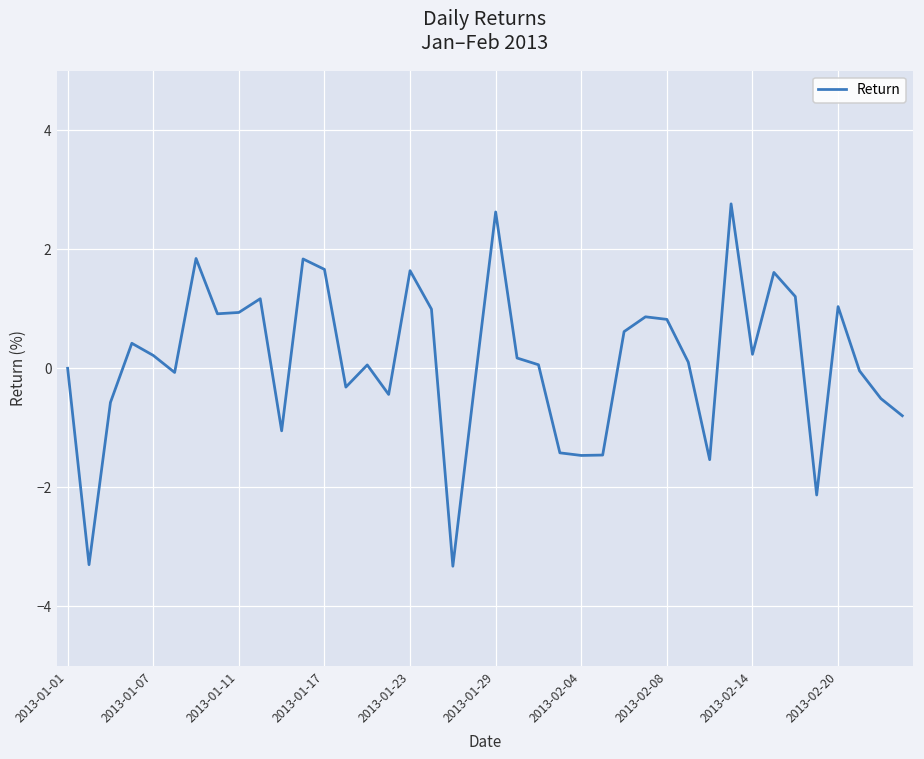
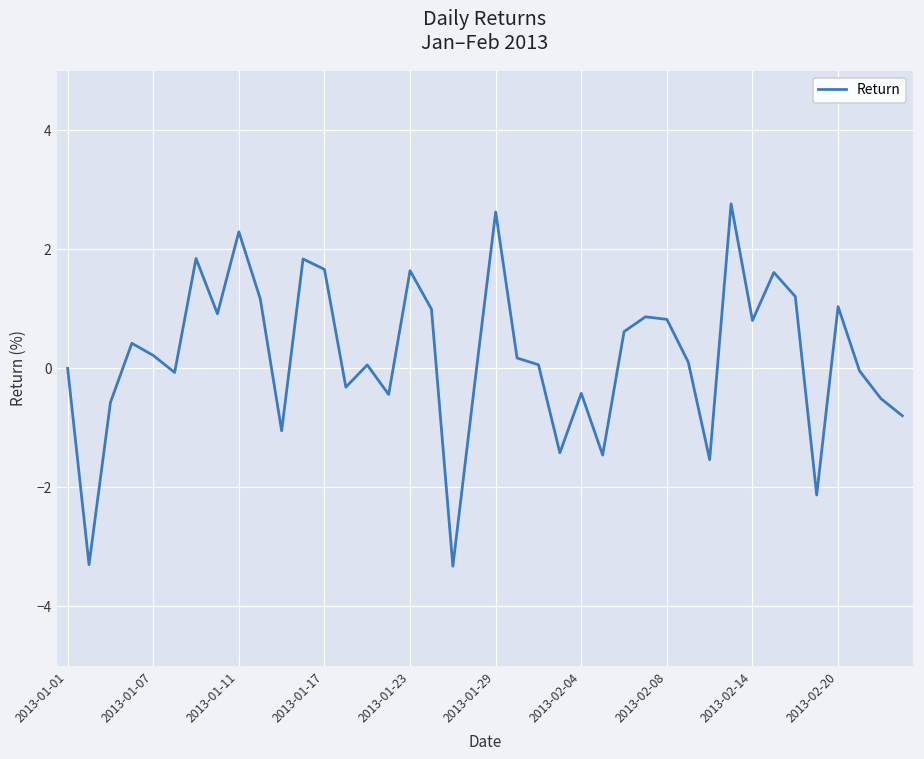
2013-01-11: 0.9 -> 2.3
2013-02-04: -1.5 -> -0.4
2013-02-14: 0.2 -> 0.8
